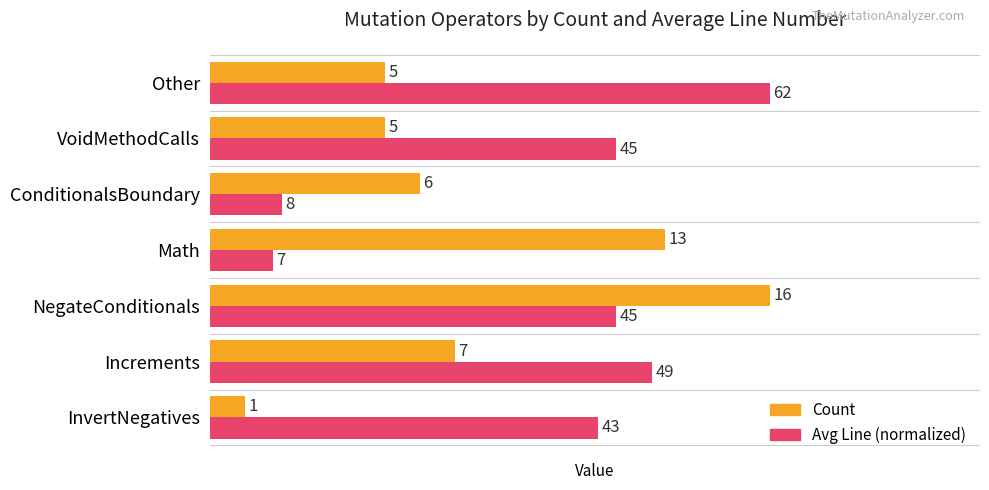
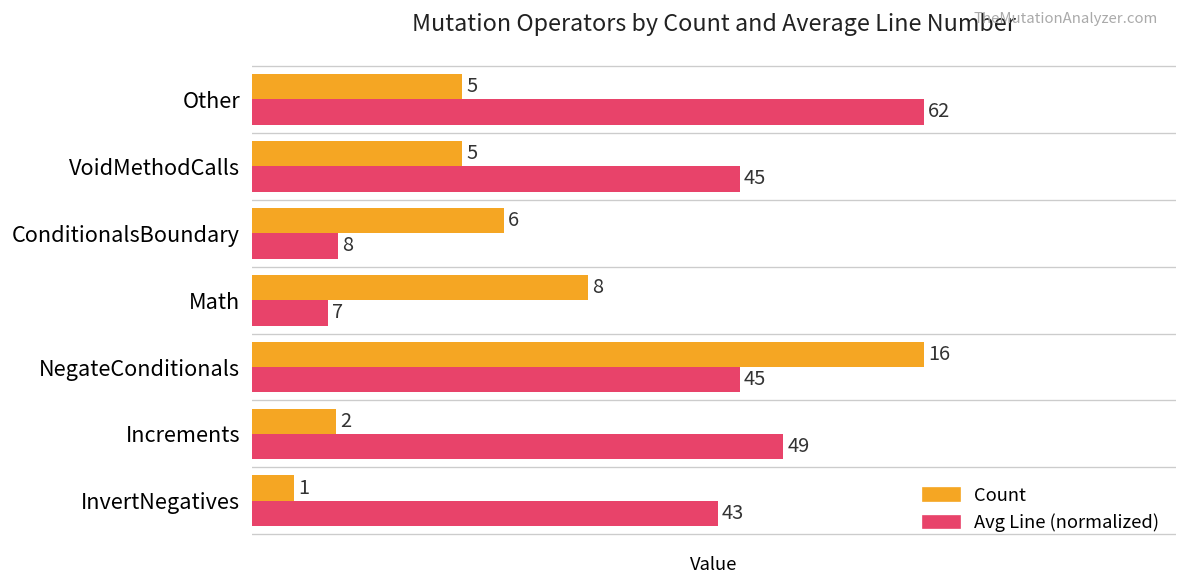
Count, Math: 13 -> 8
Count, Increments: 7 -> 2
